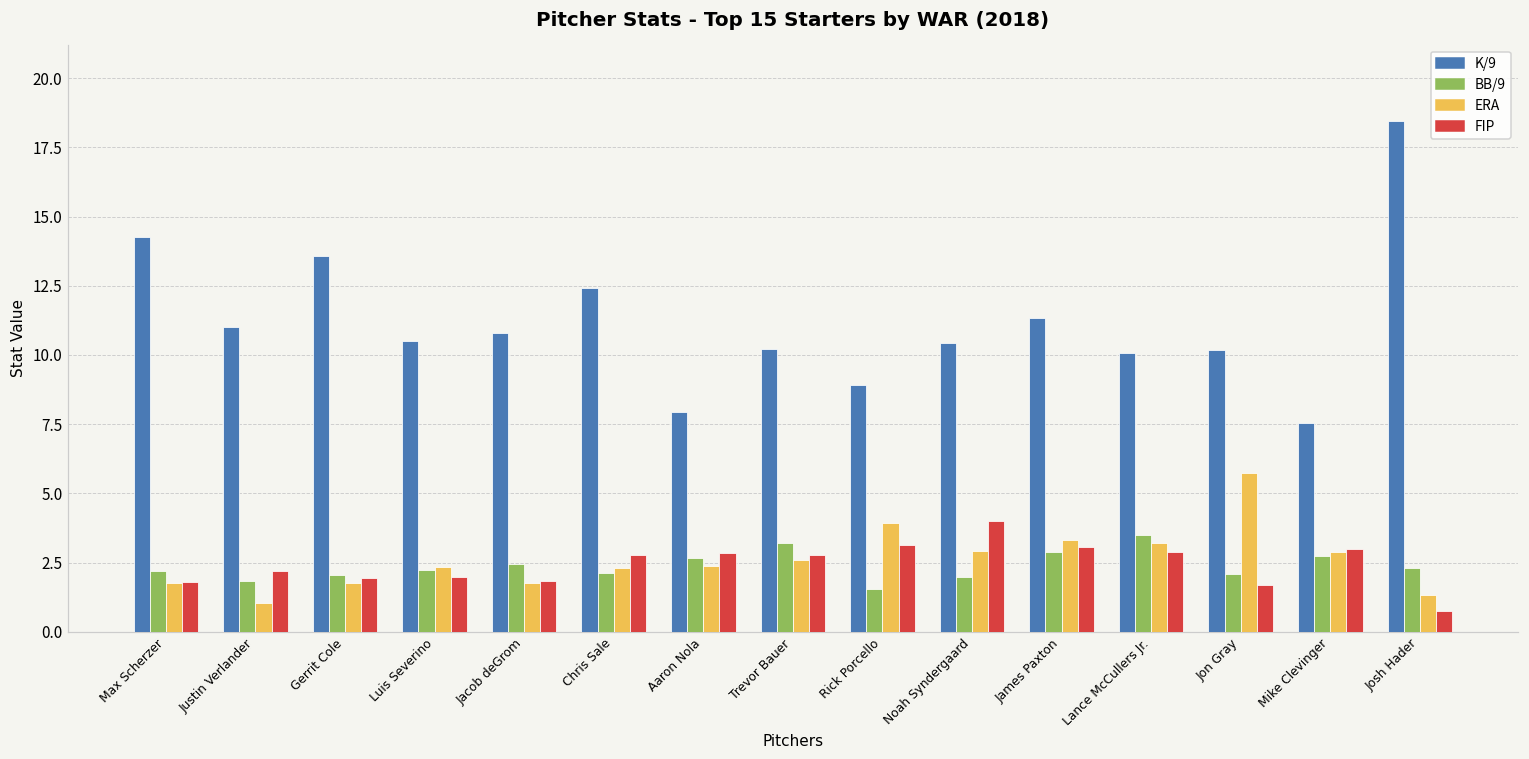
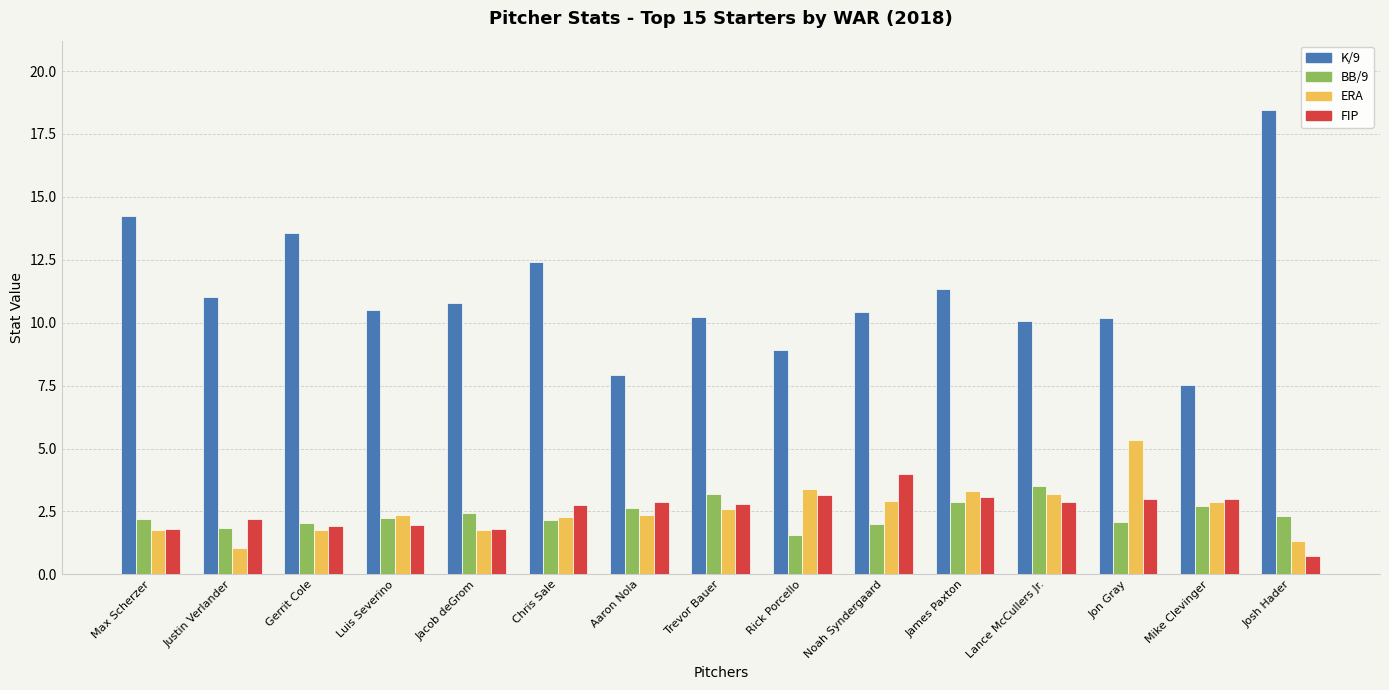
ERA, Rick Porcello: 3.9 -> 3.4
ERA, Jon Gray: 5.7 -> 5.3
FIP, Jon Gray: 1.7 -> 3.0
